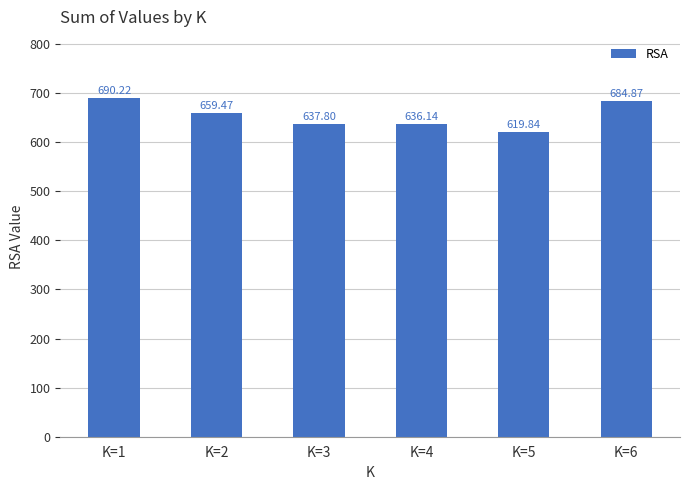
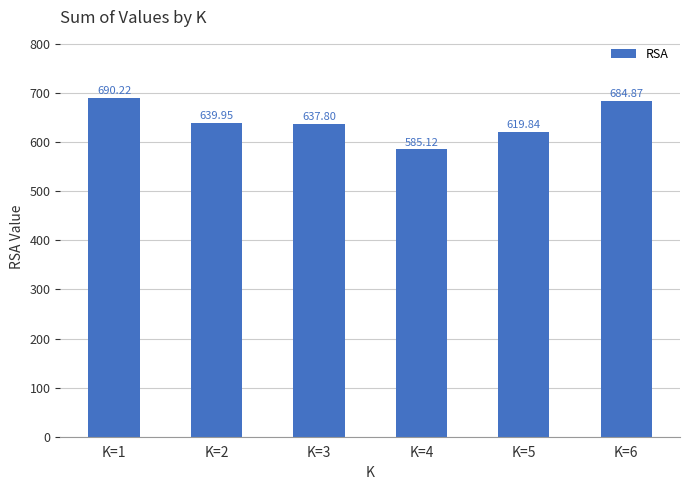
K=2: 659.47 -> 639.95
K=4: 636.14 -> 585.12
